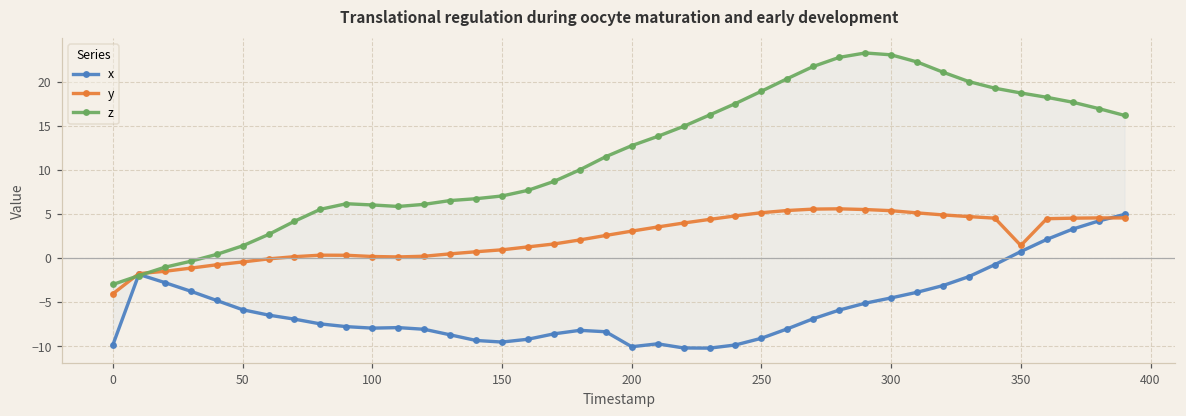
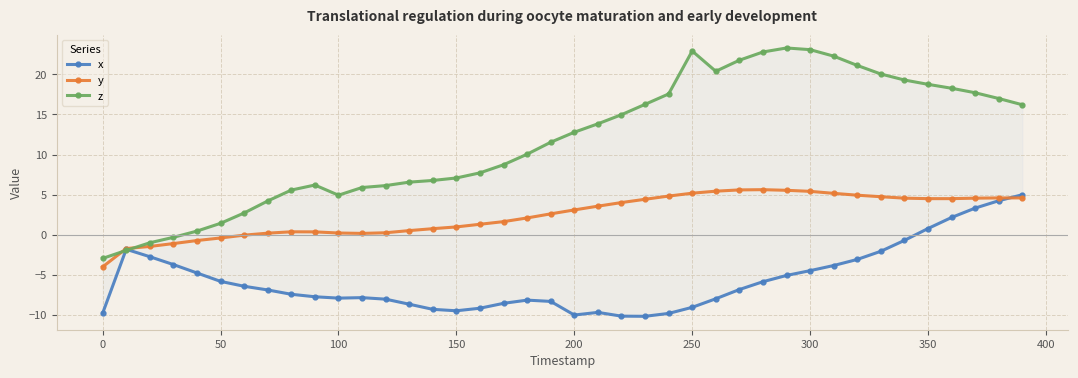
z, 100: 6 -> 5
z, 250: 19 -> 23
y, 350: 1 -> 4
